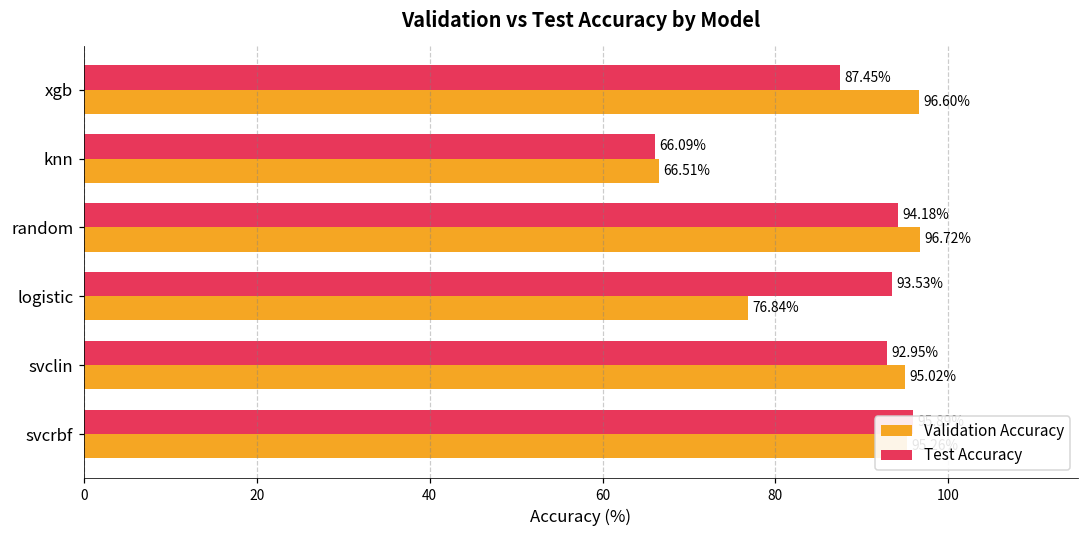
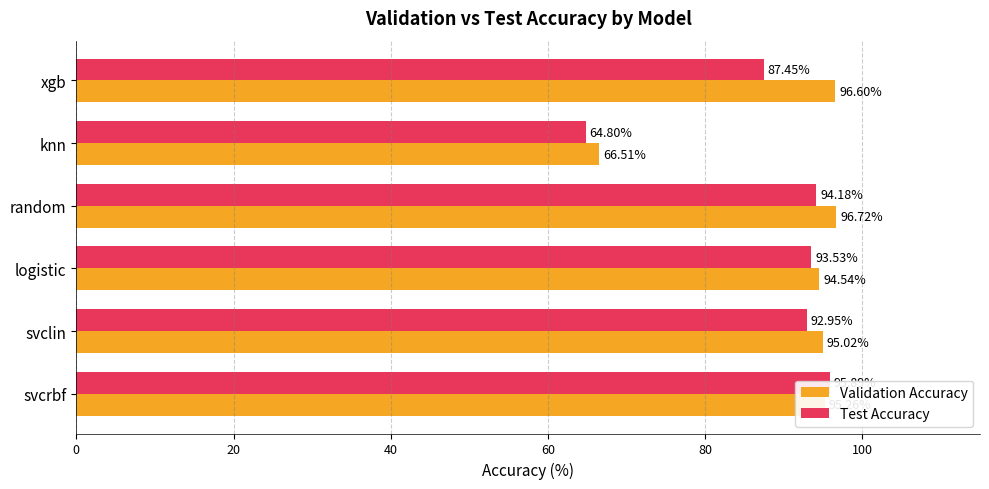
Test Accuracy, knn: 66.09% -> 64.80%
Validation Accuracy, logistic: 76.84% -> 94.54%
